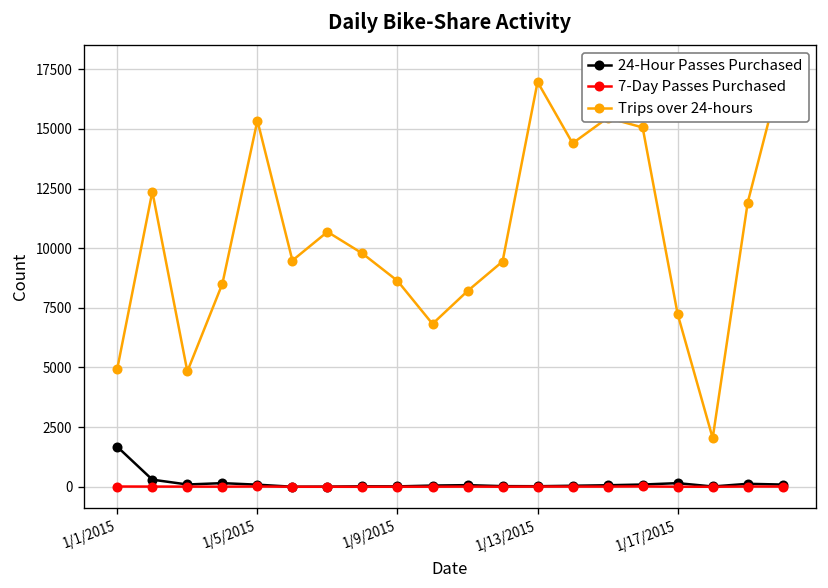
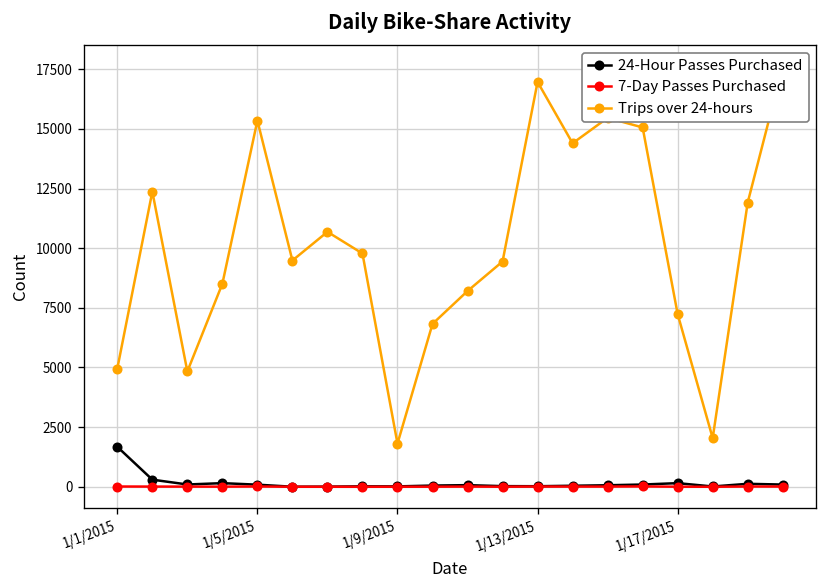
Trips over 24-hours, 1/9/2015: 8600 -> 1800
